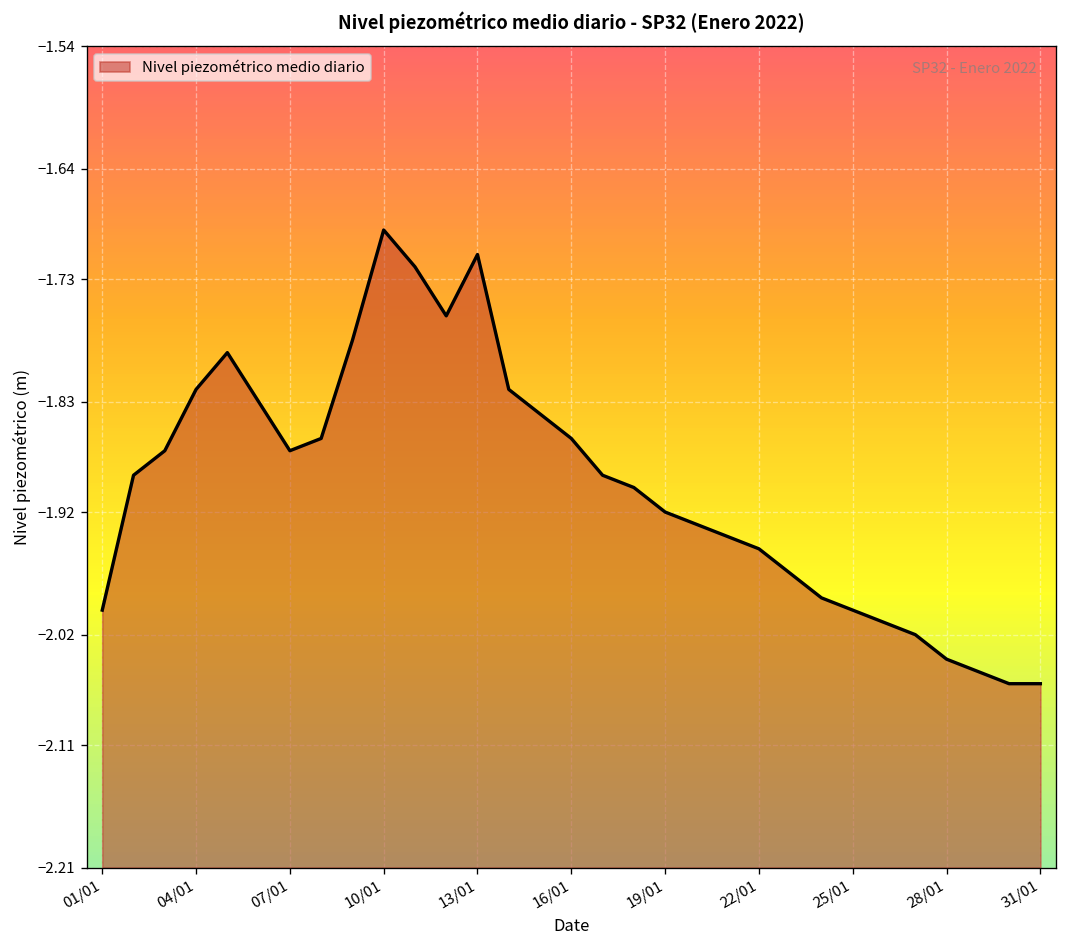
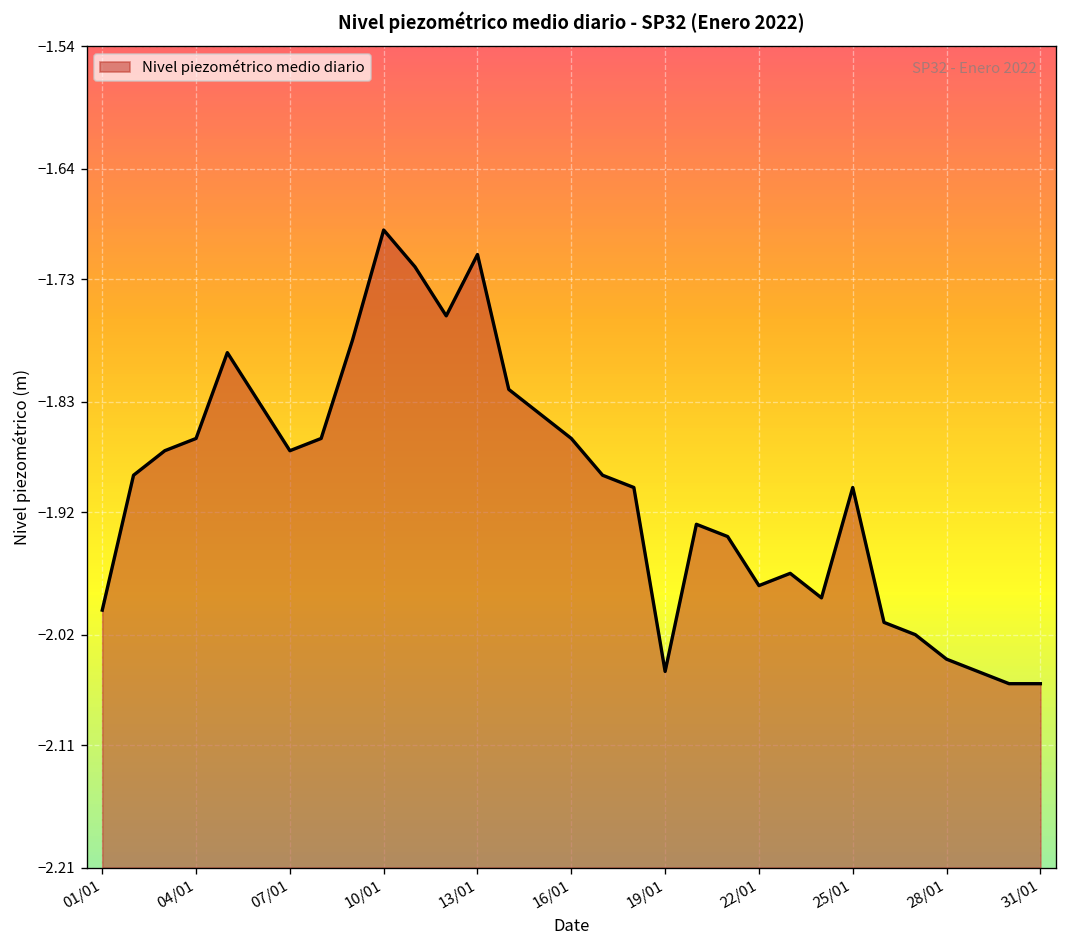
04/01: -1.82 -> -1.86
19/01: -1.92 -> -2.05
22/01: -1.95 -> -1.98
25/01: -2.0 -> -1.9
